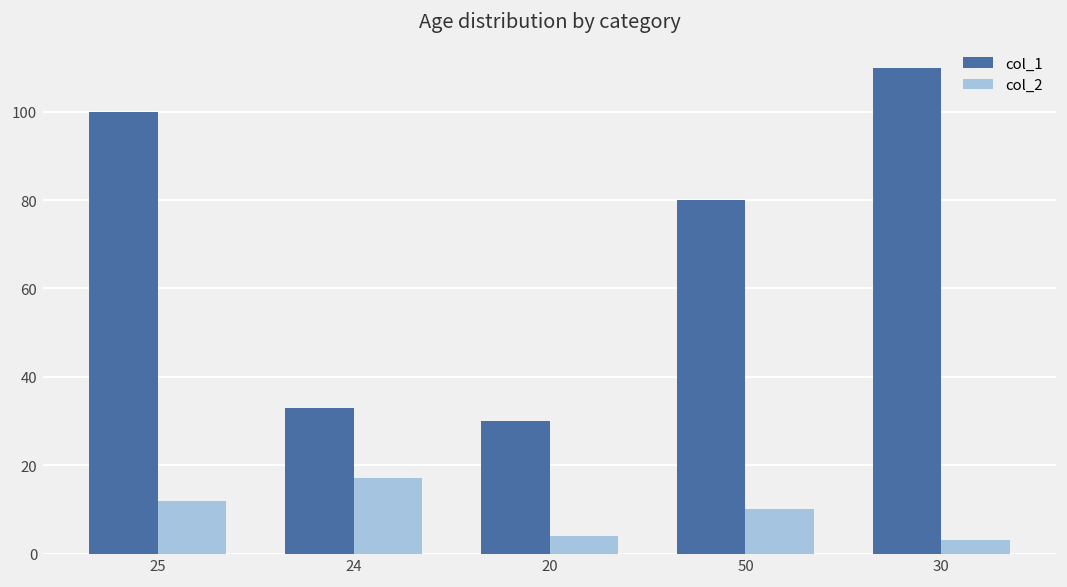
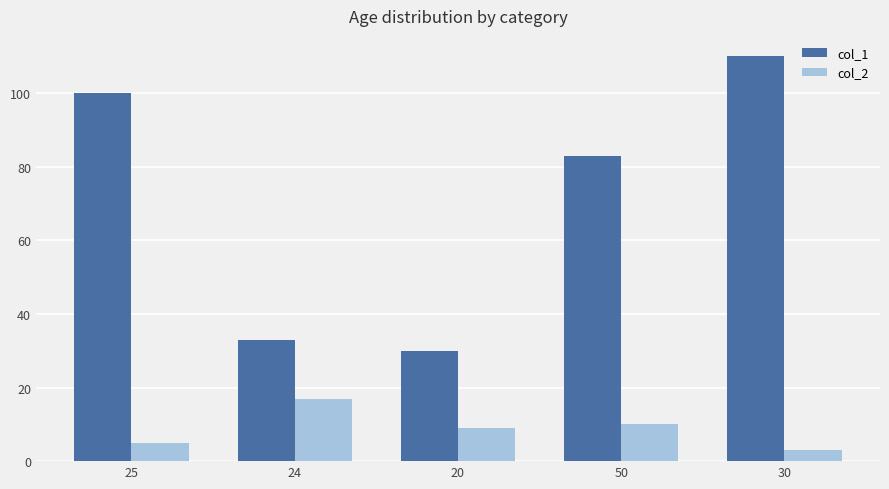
col_2, 25: 12 -> 5
col_2, 20: 4 -> 9
col_1, 50: 80 -> 83
